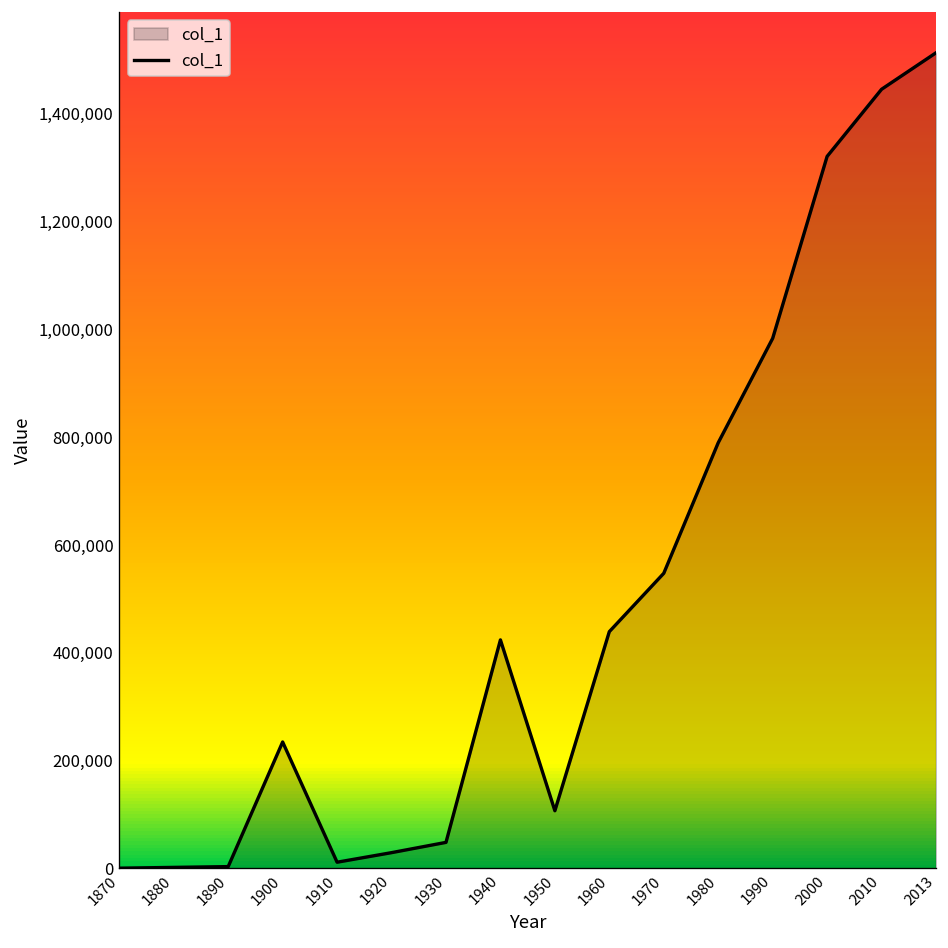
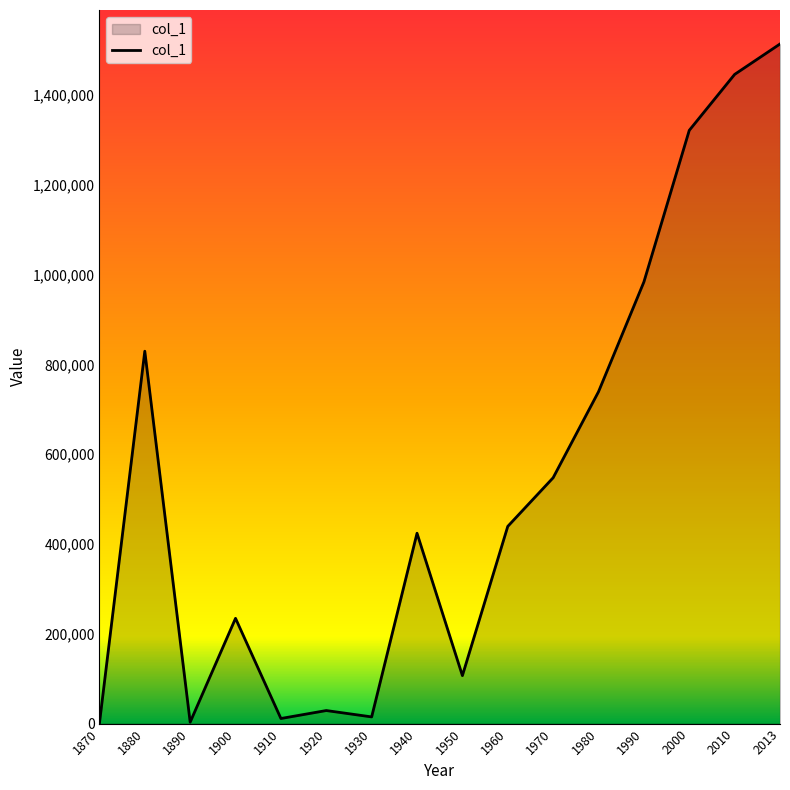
1880: 0 -> 830,000
1930: 50,000 -> 10,000
1980: 790,000 -> 740,000
